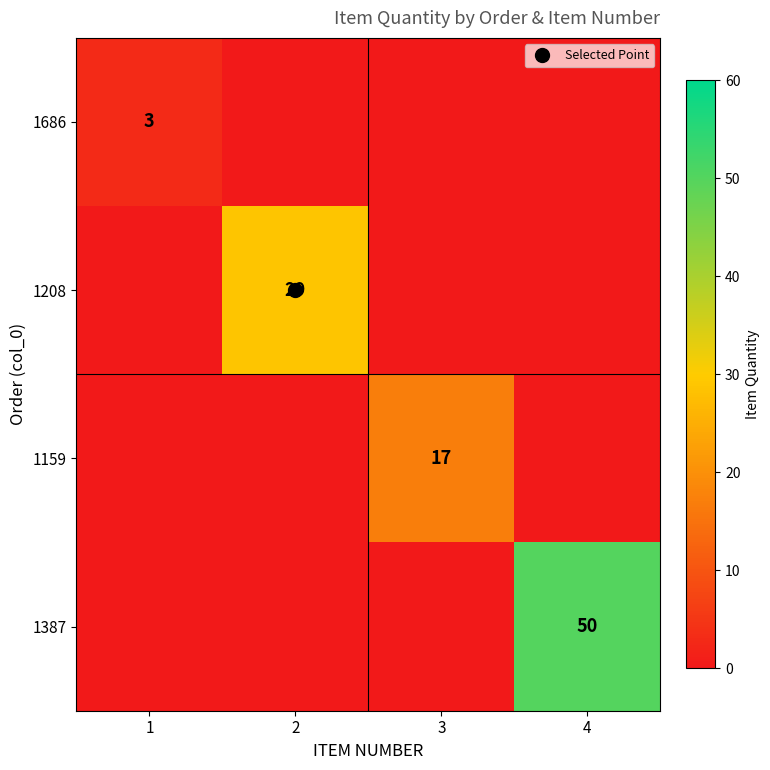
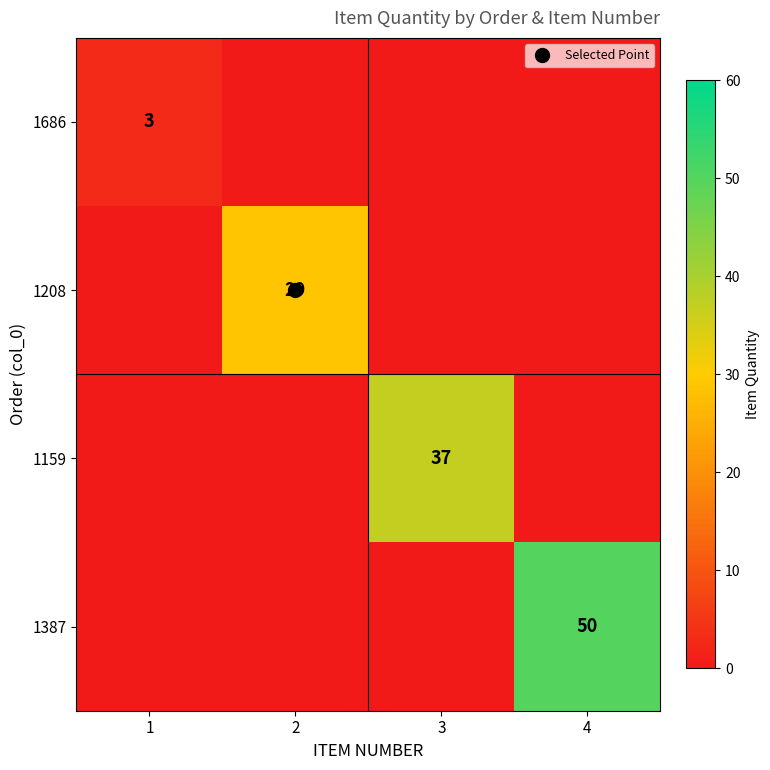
1159, 3: 17 -> 37
